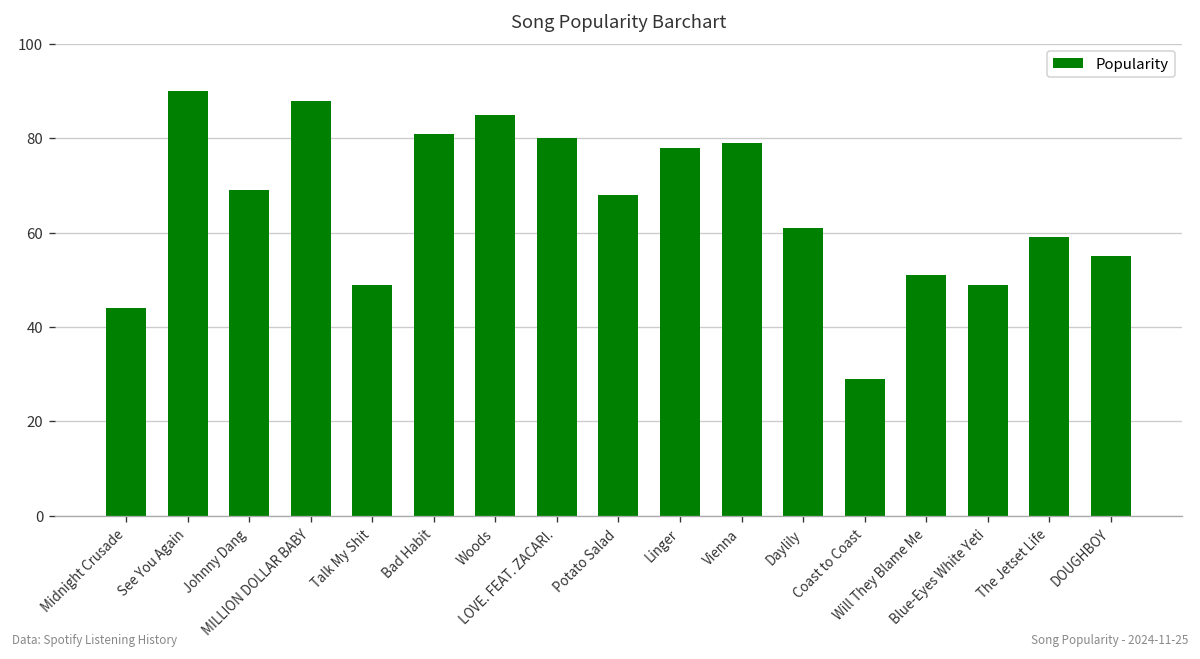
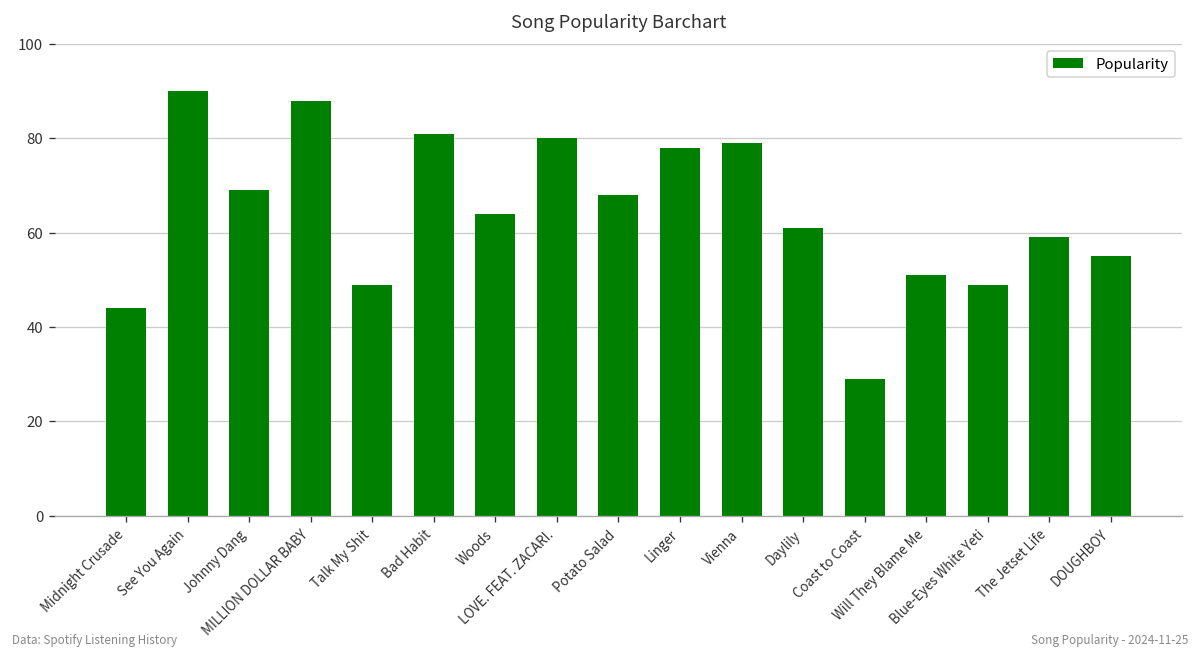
Woods: 85 -> 64
